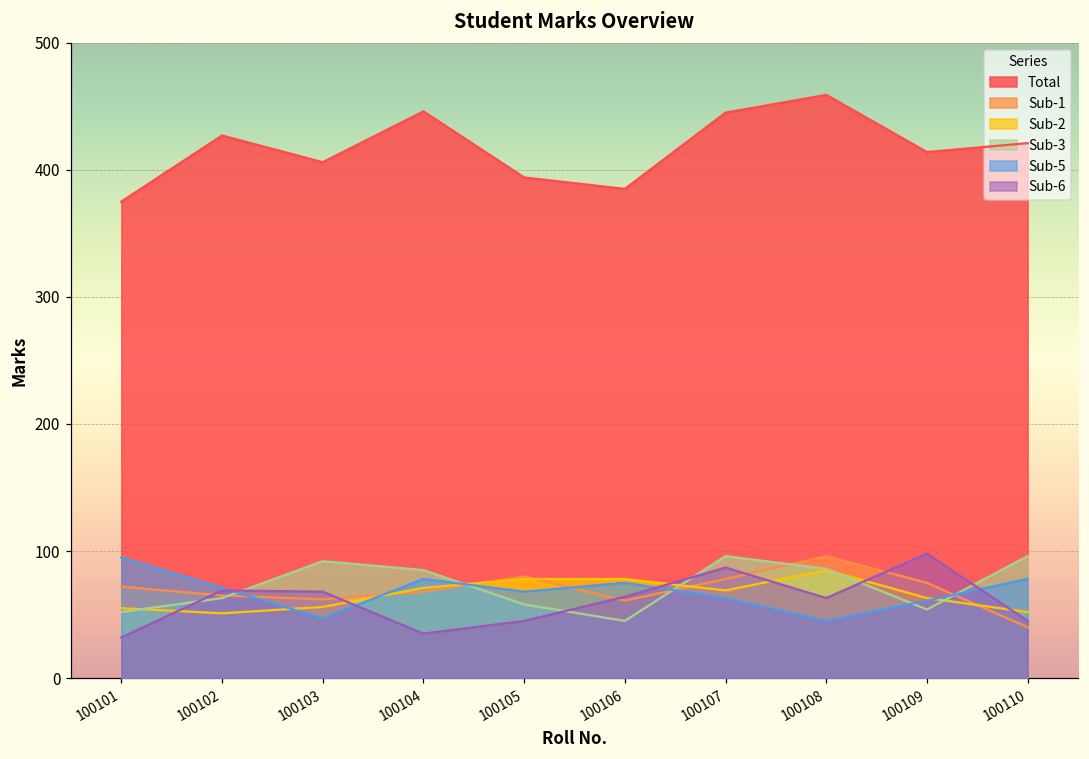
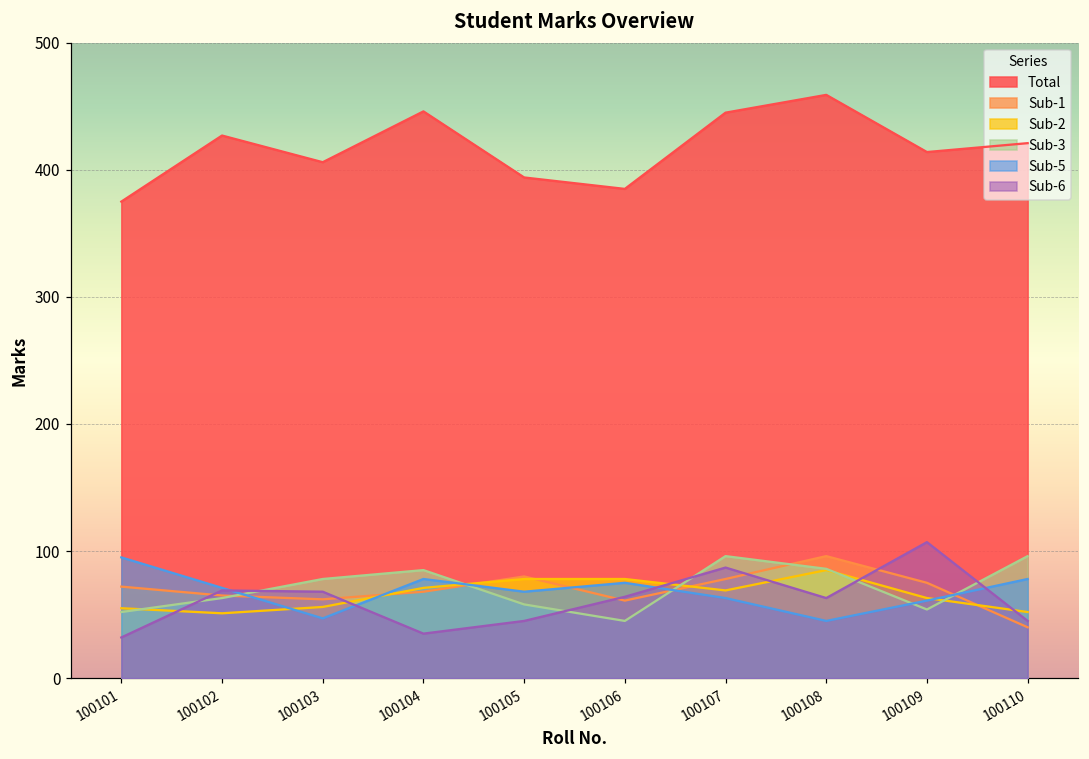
Sub-3, 100103: 92 -> 78
Sub-6, 100109: 98 -> 107
